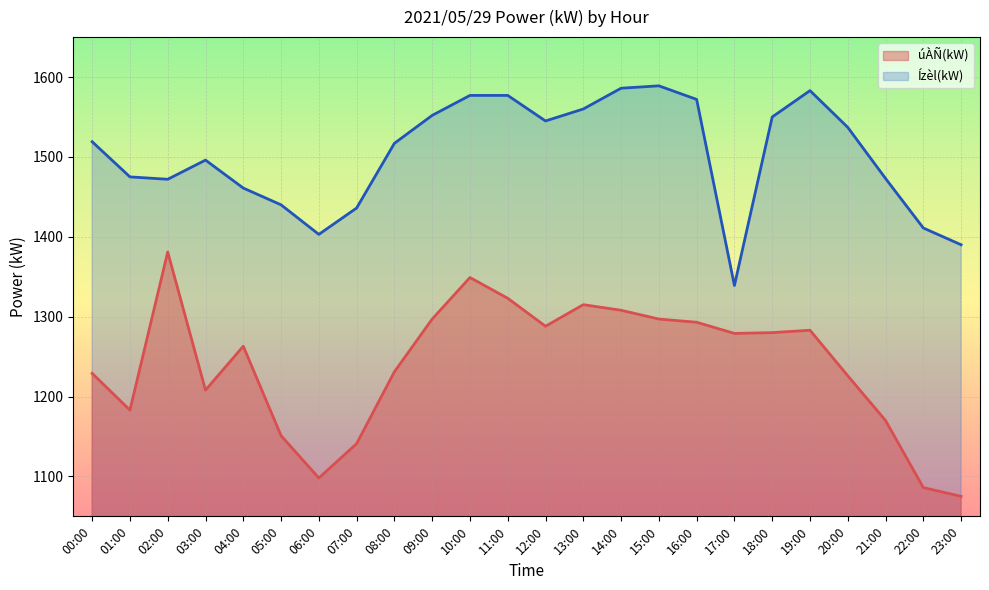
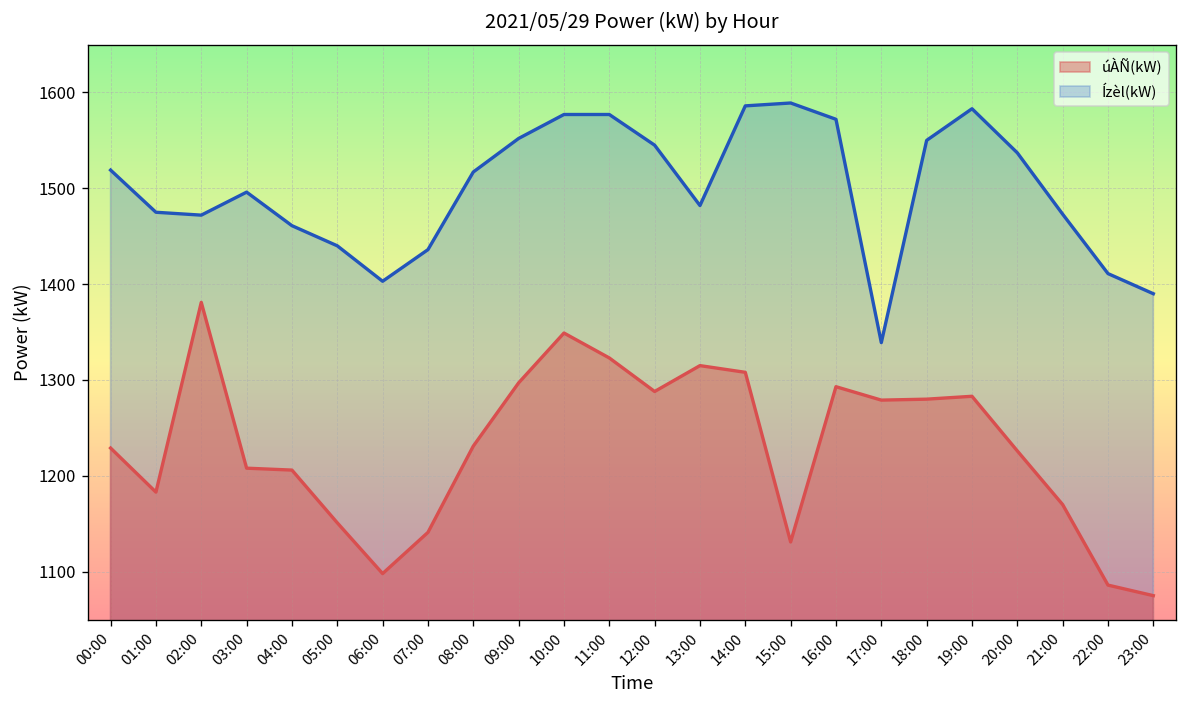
úÀÑ(kW), 04:00: 1260 -> 1210
Ízèl(kW), 13:00: 1560 -> 1480
úÀÑ(kW), 15:00: 1300 -> 1130
